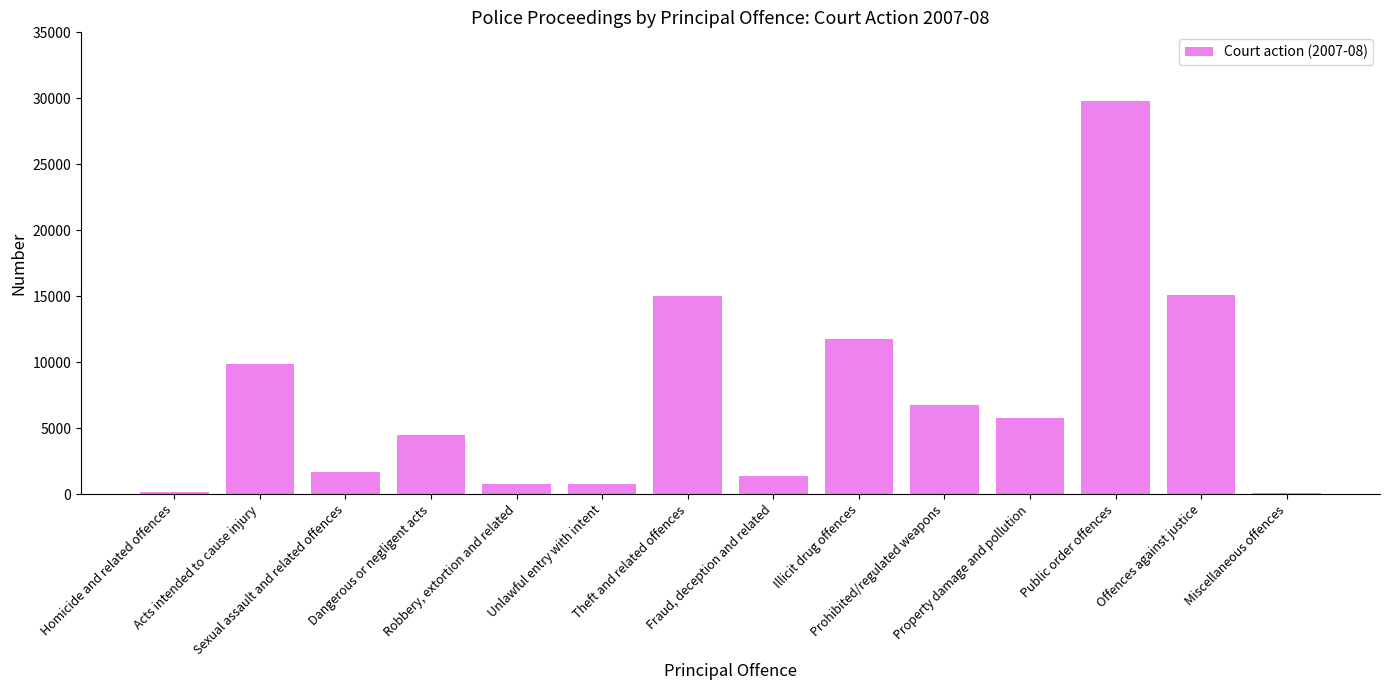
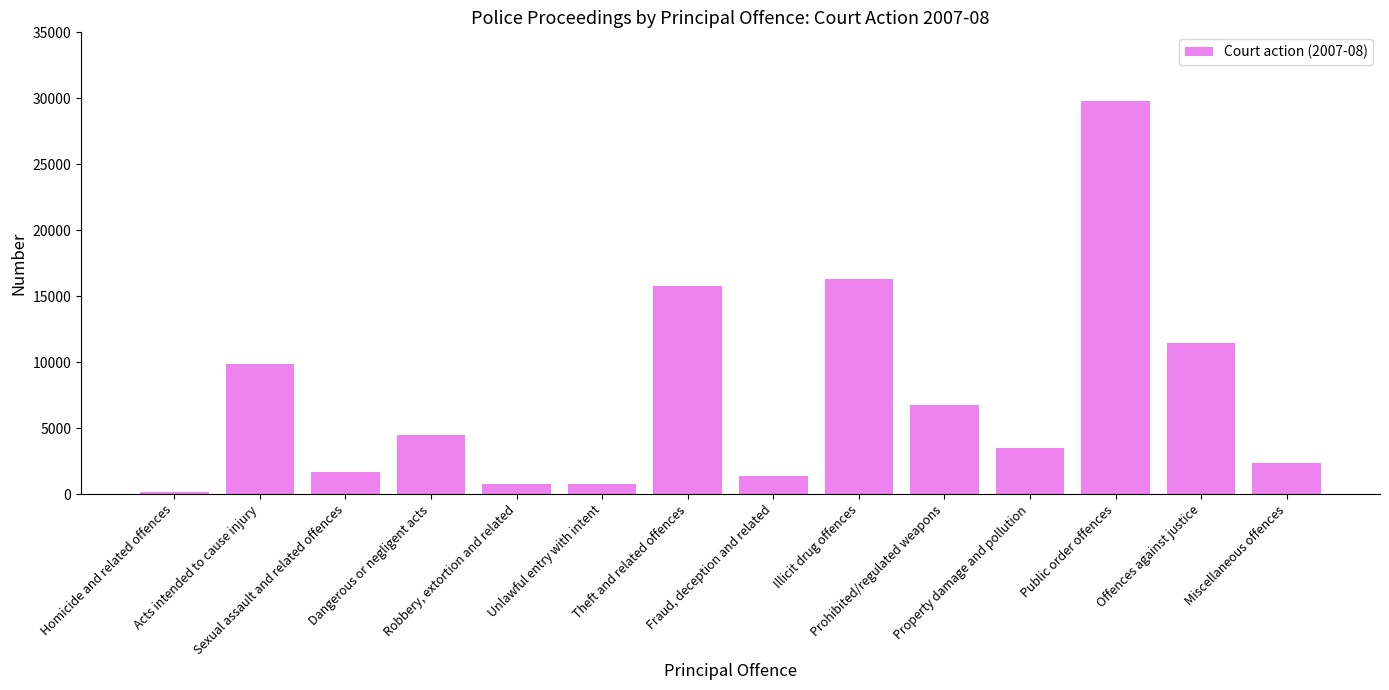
Theft and related offences: 15000 -> 15800
Illicit drug offences: 11800 -> 16300
Property damage and pollution: 5700 -> 3500
Offences against justice: 15100 -> 11400
Miscellaneous offences: 100 -> 2400
